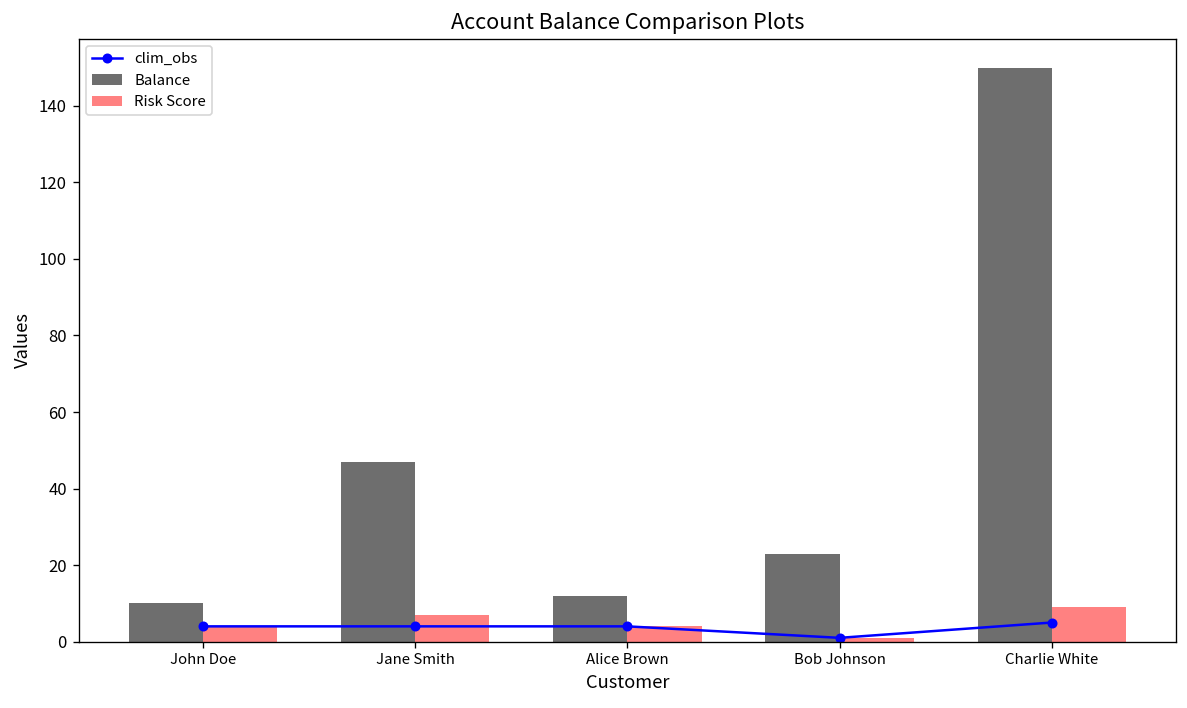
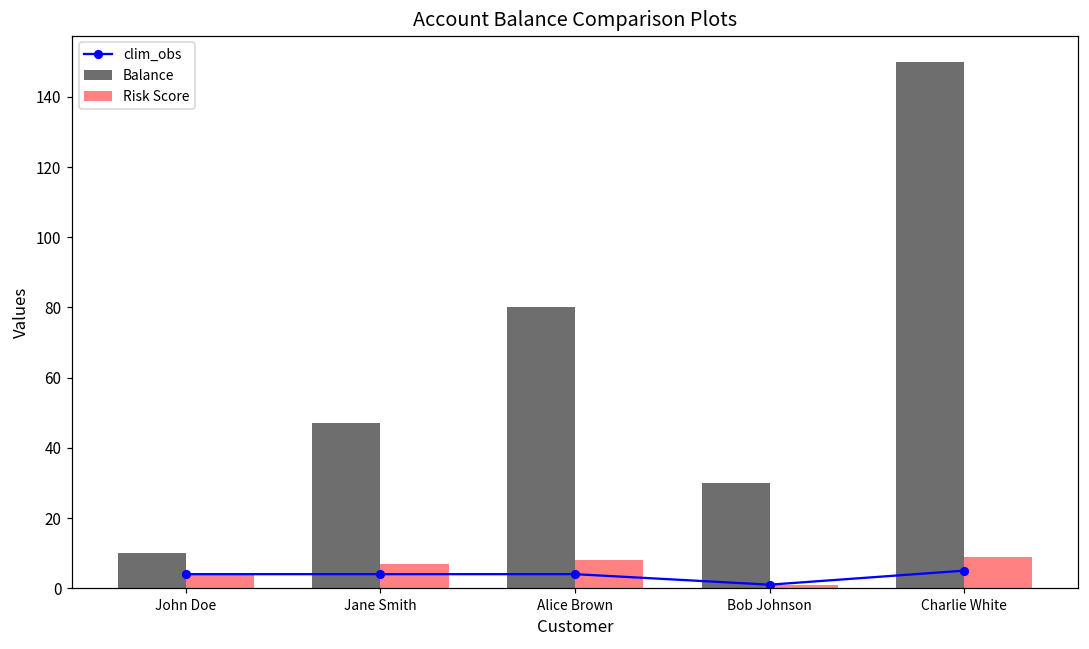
Balance, Alice Brown: 12 -> 80
Risk Score, Alice Brown: 4 -> 8
Balance, Bob Johnson: 23 -> 30
